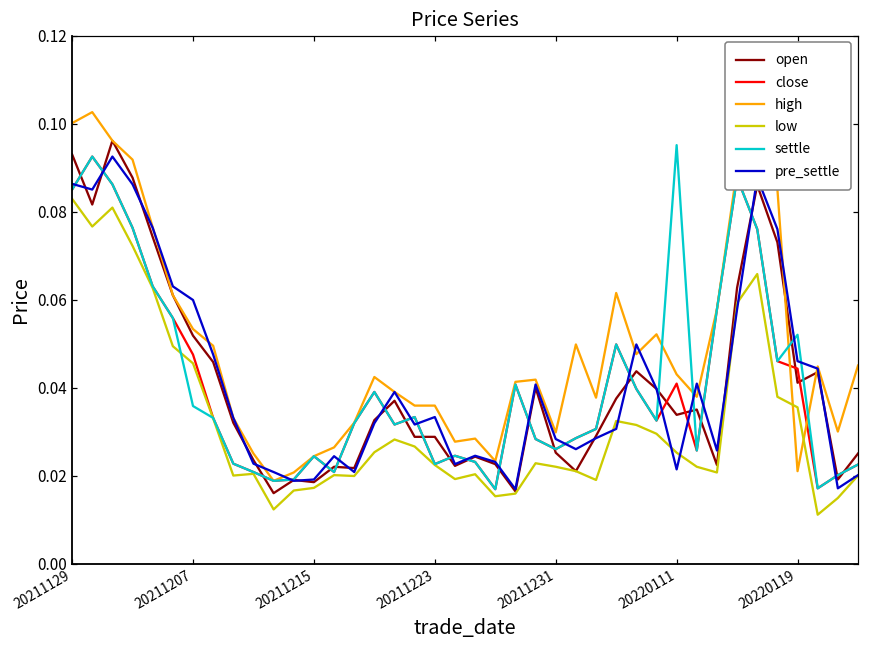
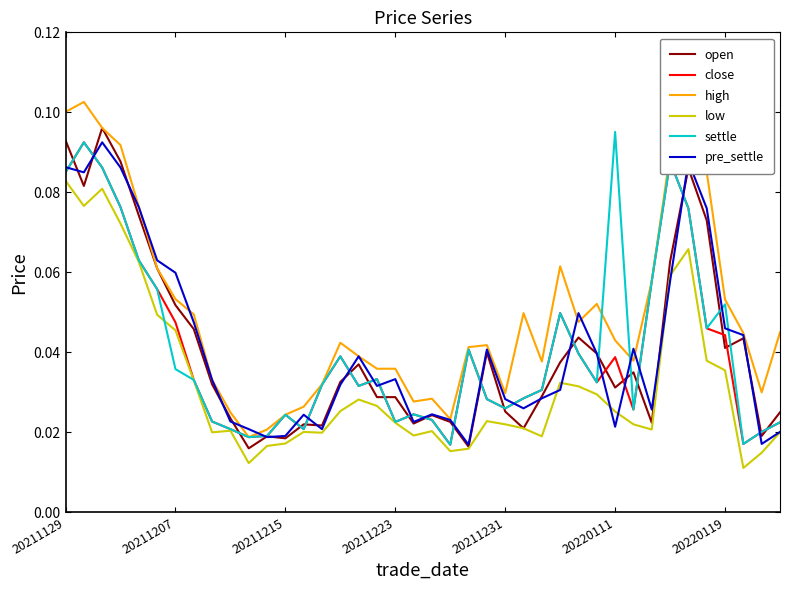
open, 20220111: 0.034 -> 0.031
close, 20220111: 0.041 -> 0.039
high, 20220119: 0.021 -> 0.053
